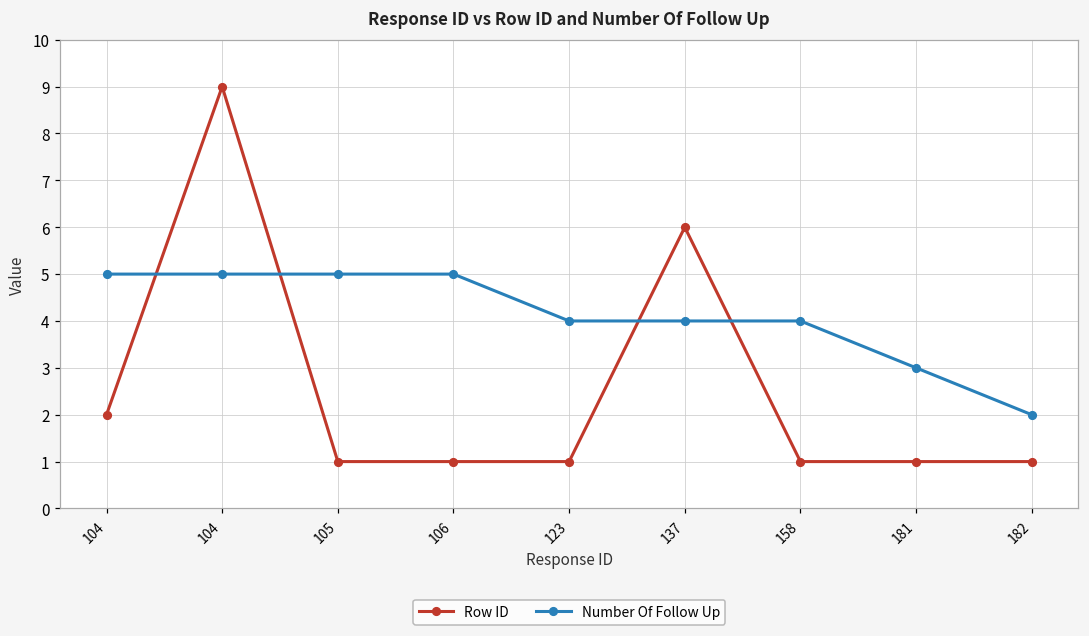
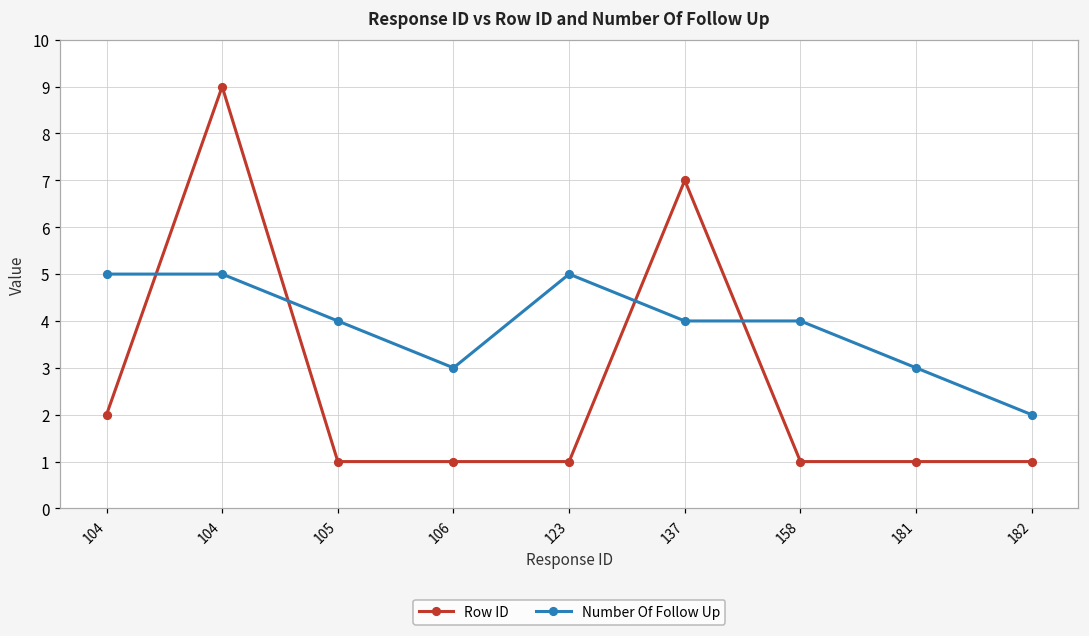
Number Of Follow Up, 105: 5 -> 4
Number Of Follow Up, 106: 5 -> 3
Number Of Follow Up, 123: 4 -> 5
Row ID, 137: 6 -> 7
